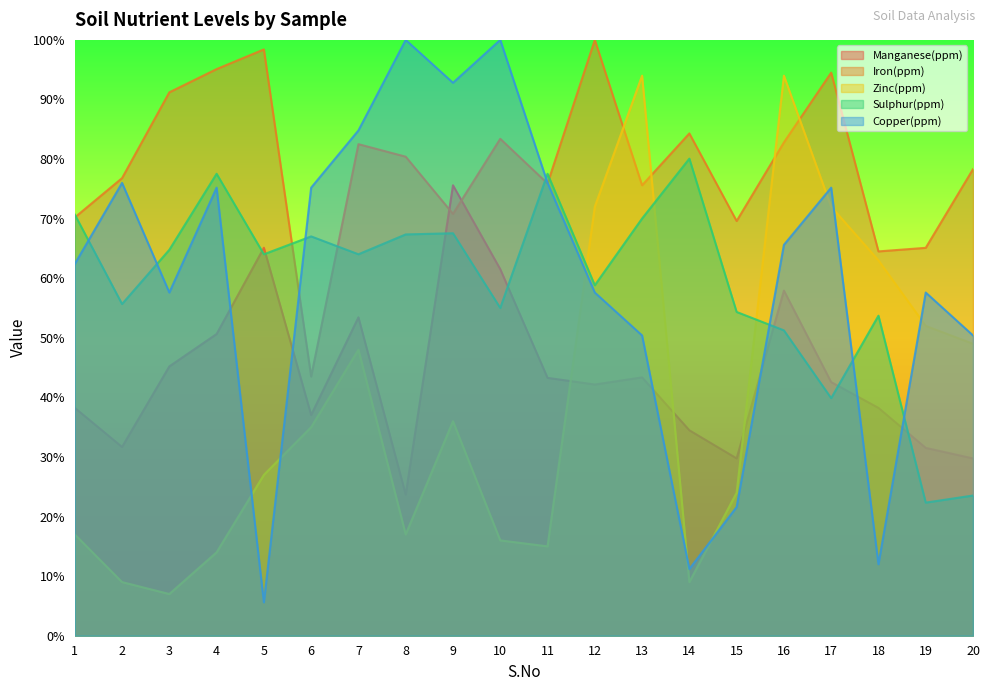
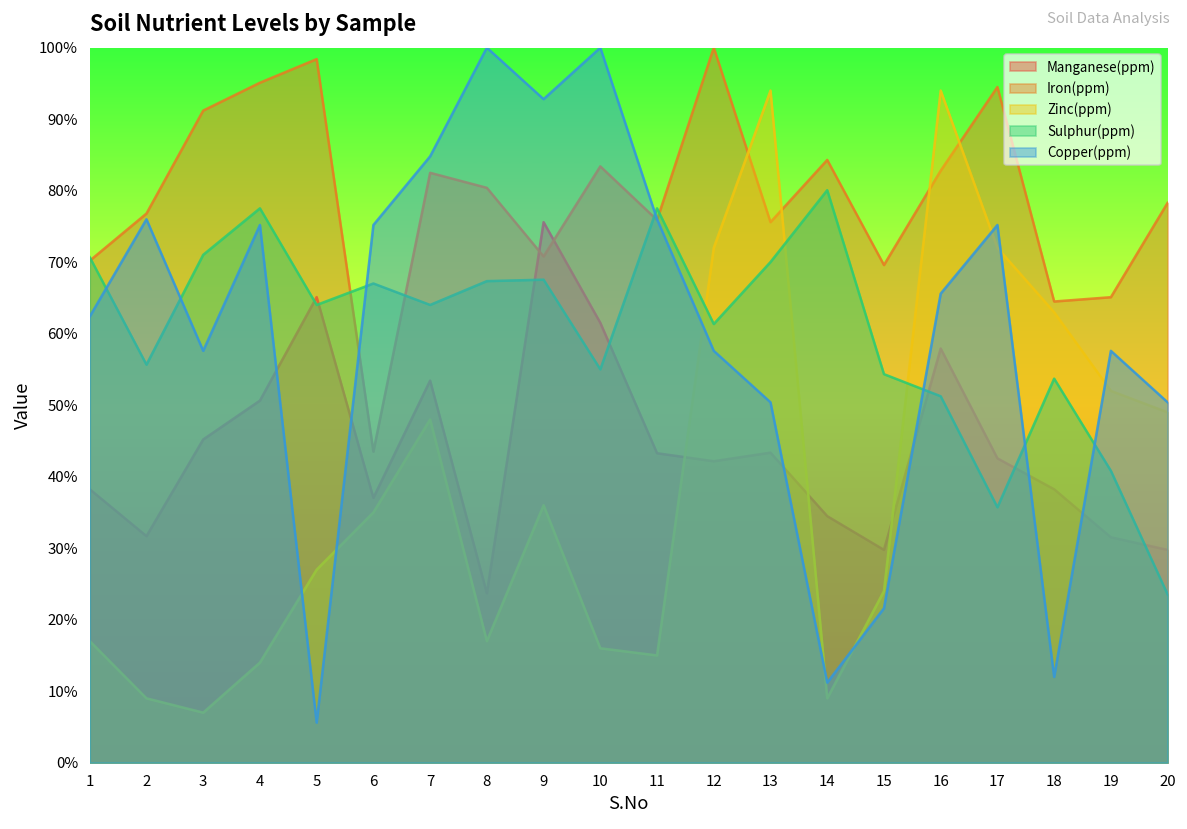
Sulphur(ppm), 3: 65% -> 71%
Sulphur(ppm), 12: 59% -> 61%
Sulphur(ppm), 17: 40% -> 36%
Sulphur(ppm), 19: 22% -> 41%
